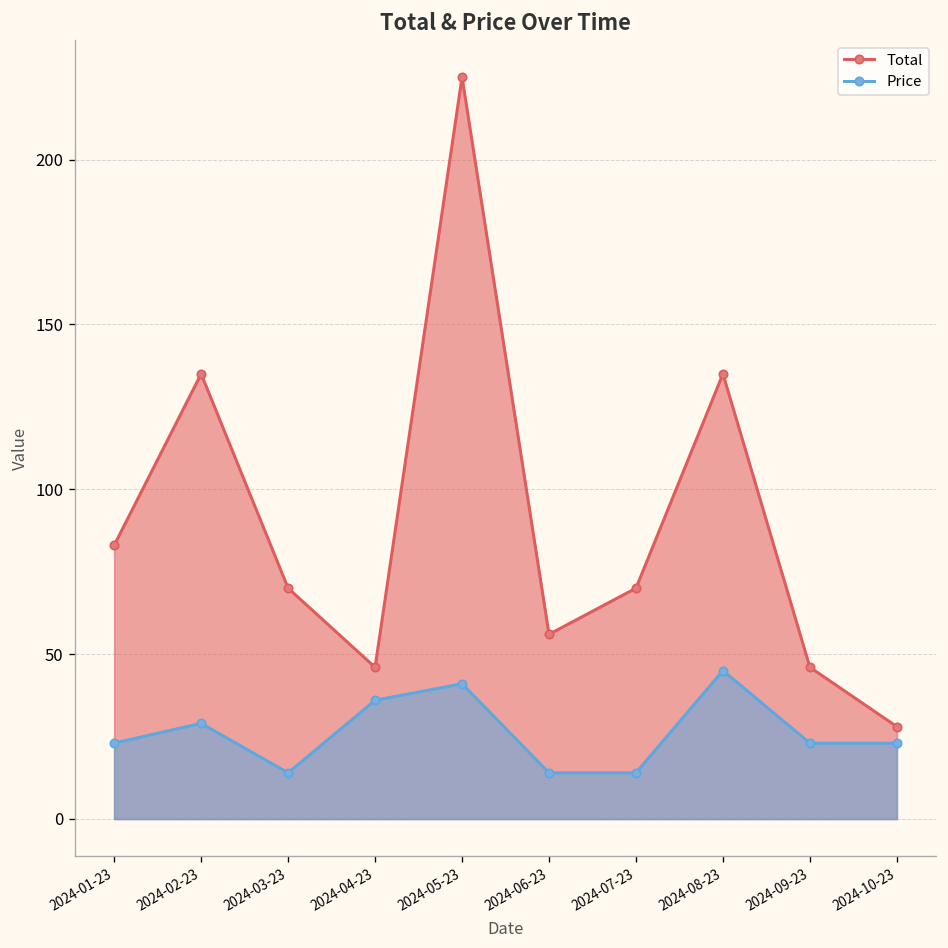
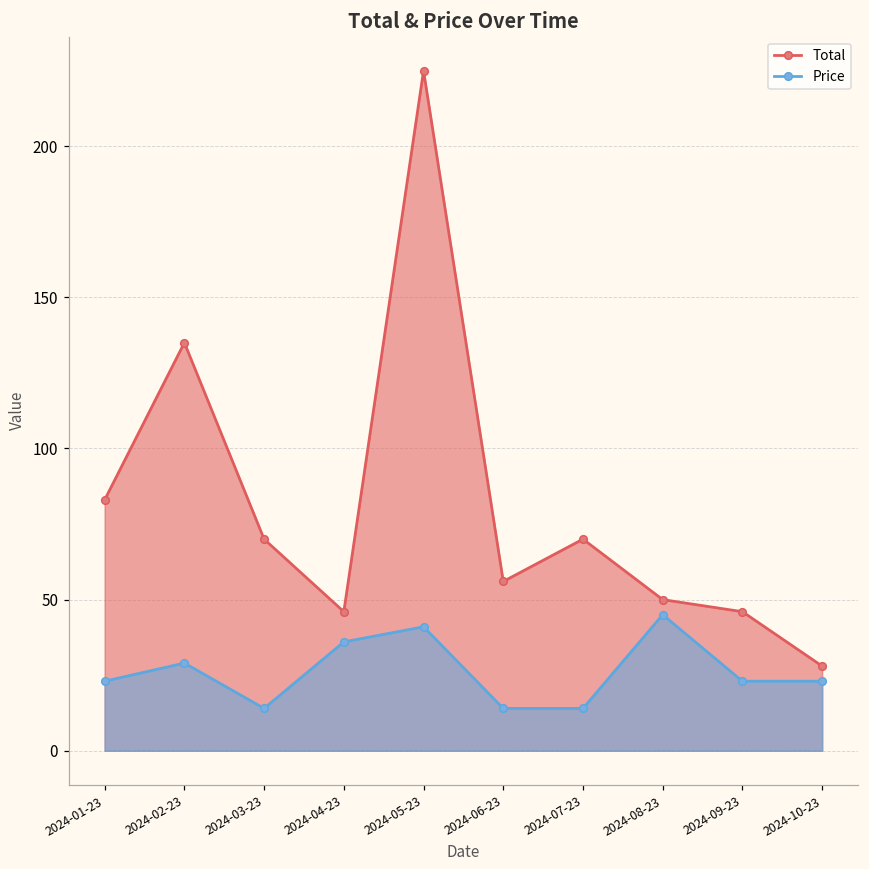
Total, 2024-08-23: 135 -> 50
